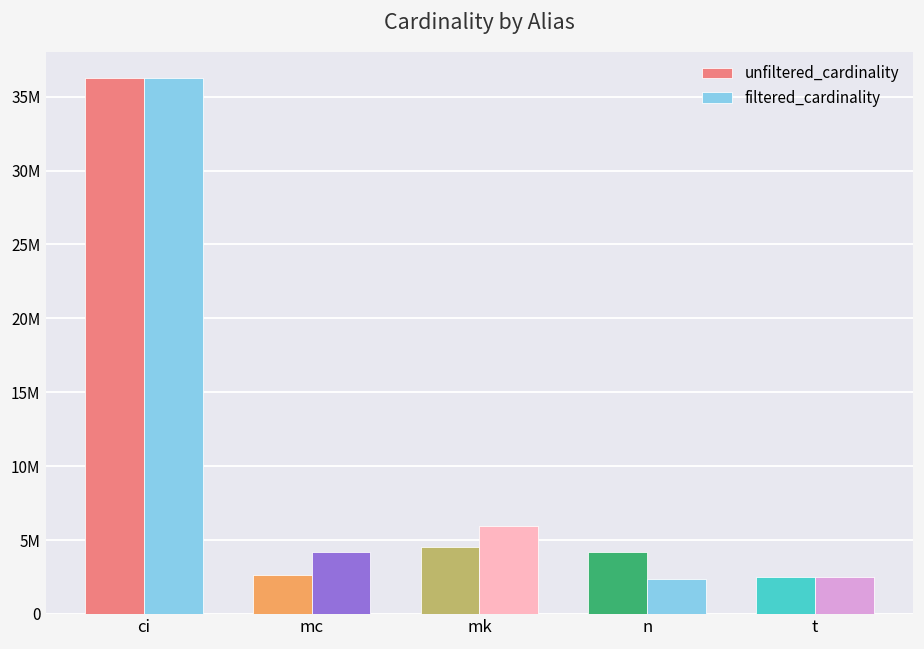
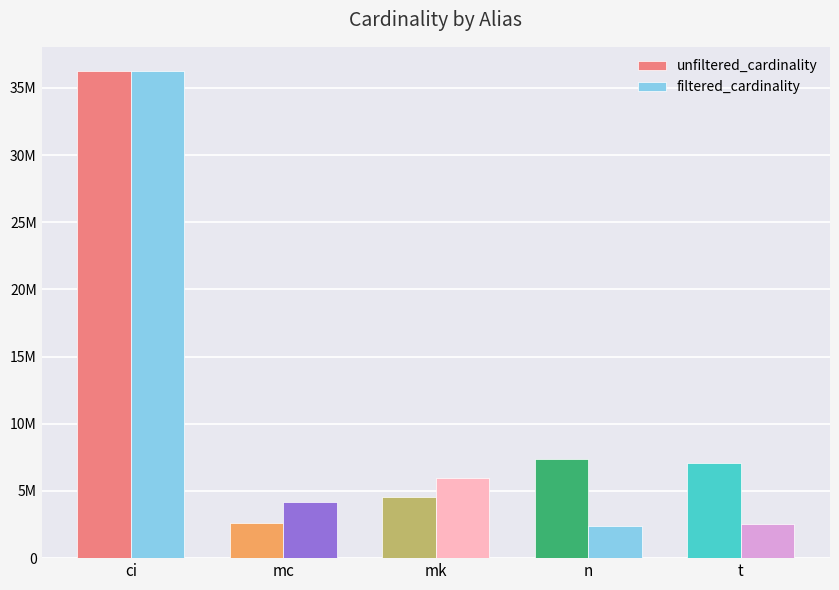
unfiltered_cardinality, n: 4200000 -> 7400000
unfiltered_cardinality, t: 2500000 -> 7100000
